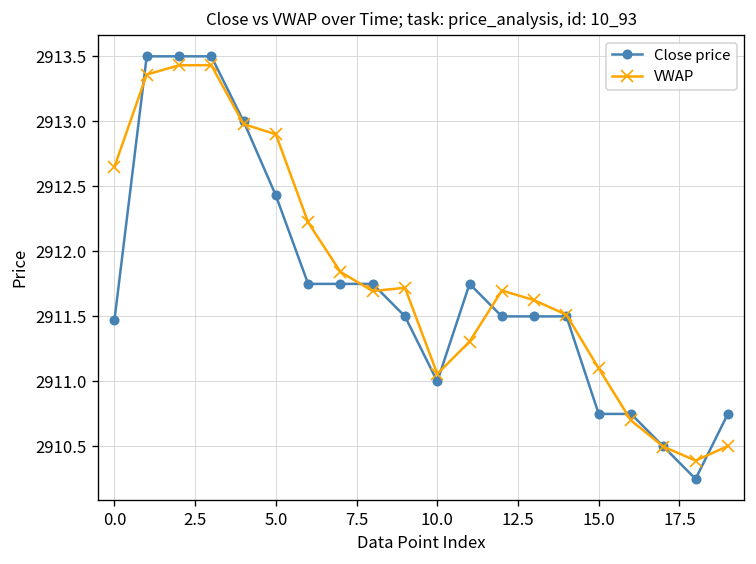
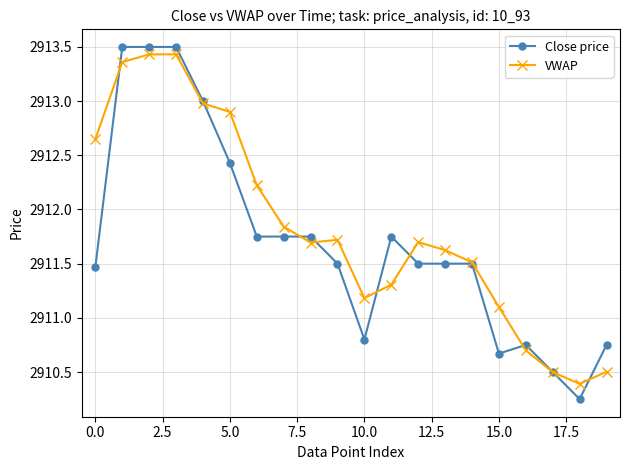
Close price, 10.0: 2911.0 -> 2910.8
VWAP, 10.0: 2911.06 -> 2911.18
Close price, 15.0: 2910.75 -> 2910.67
